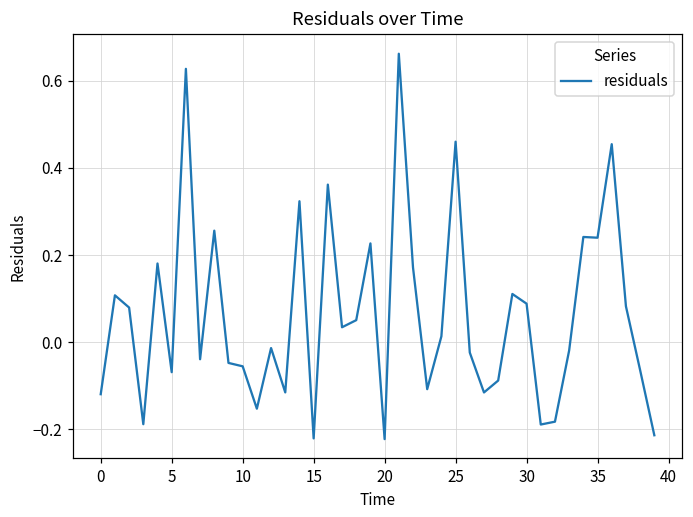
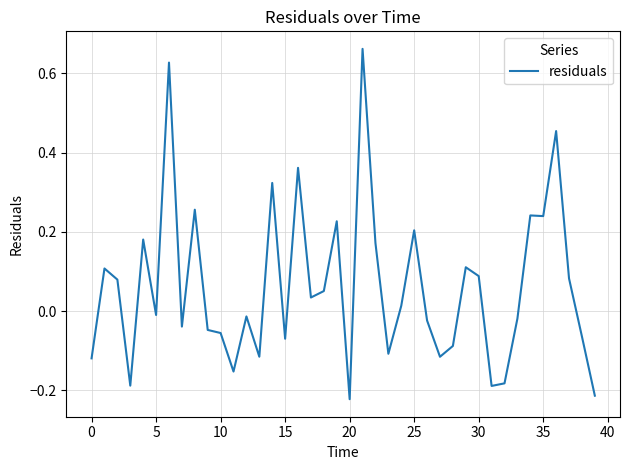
5: -0.07 -> -0.01
15: -0.22 -> -0.07
25: 0.46 -> 0.20
